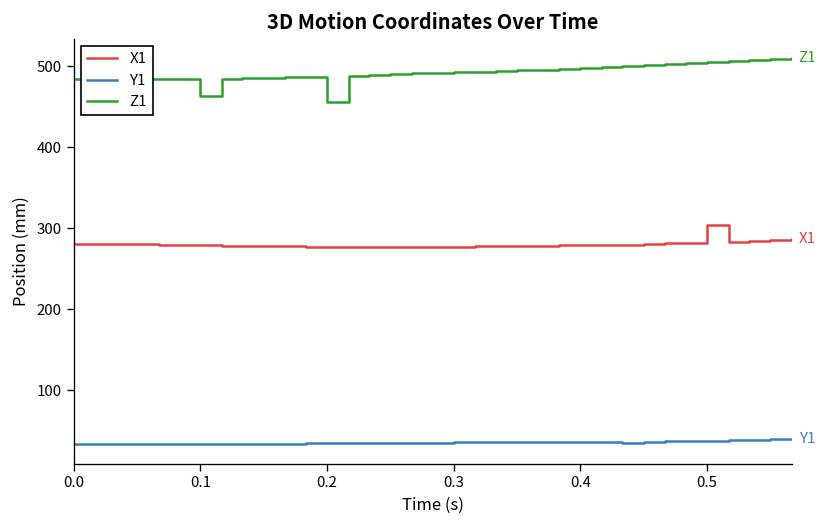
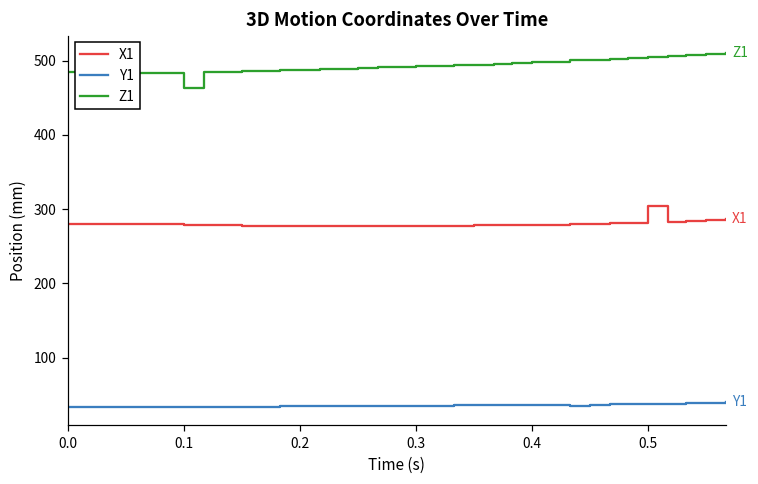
Z1, 0.2: 460 -> 490
